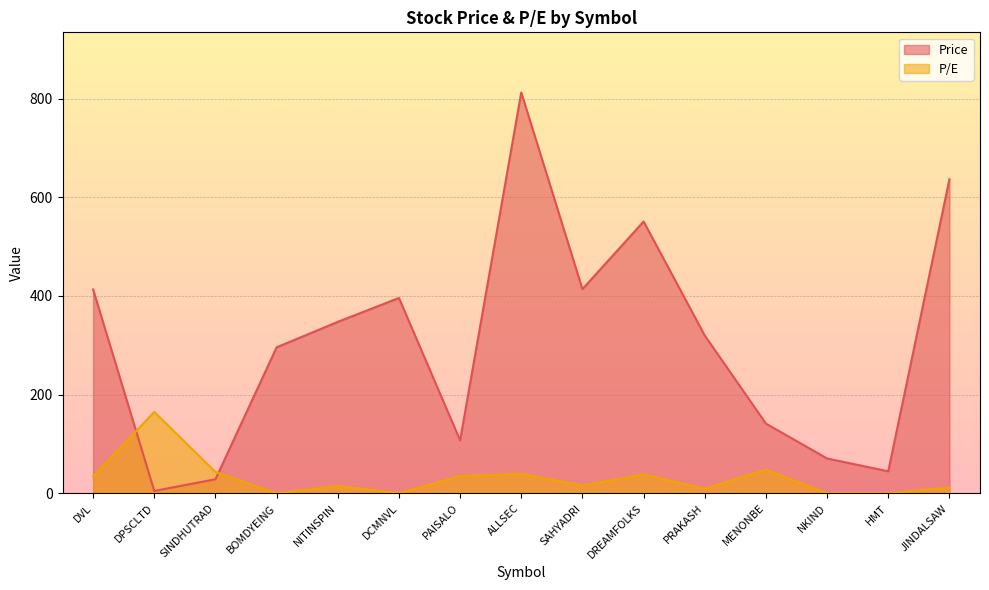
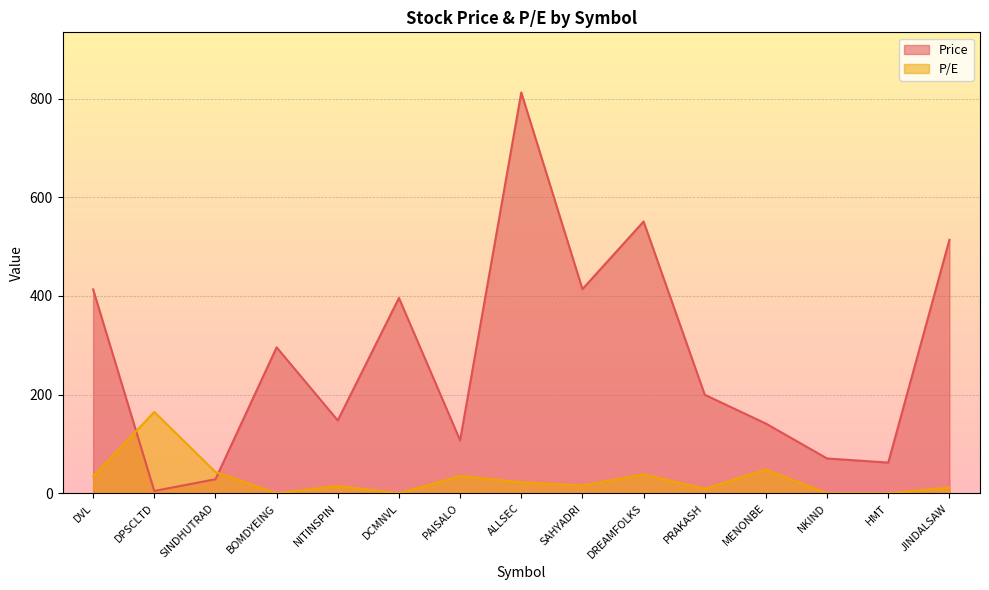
Price, NITINSPIN: 350 -> 150
P/E, ALLSEC: 40 -> 20
Price, PRAKASH: 320 -> 200
Price, HMT: 40 -> 60
Price, JINDALSAW: 640 -> 510
